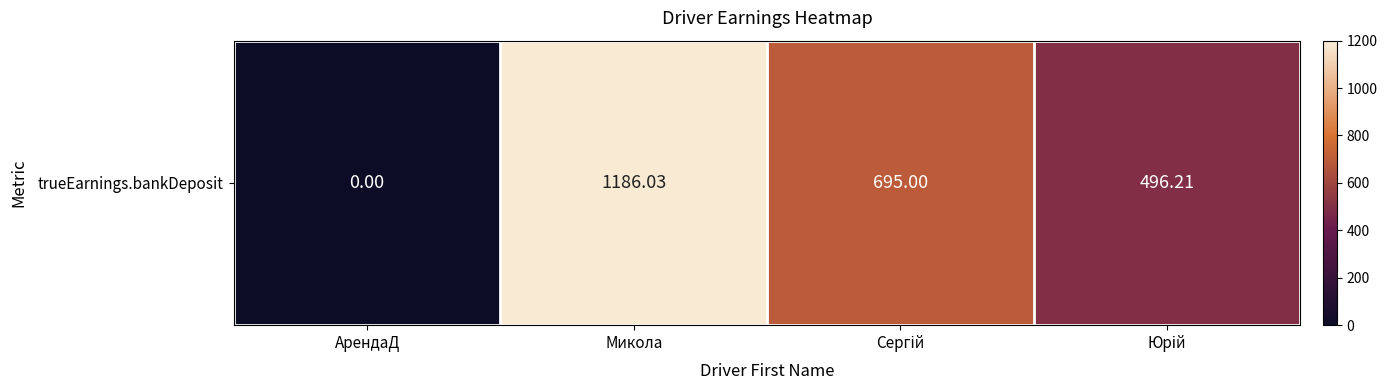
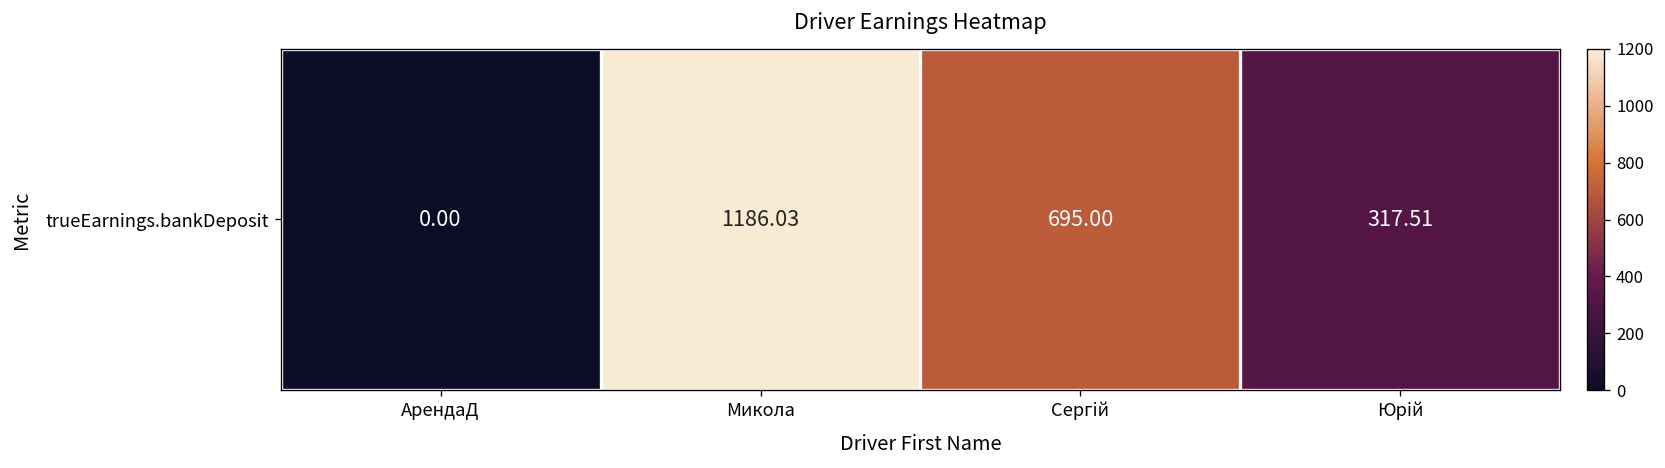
trueEarnings.bankDeposit, Юрій: 496.21 -> 317.51
